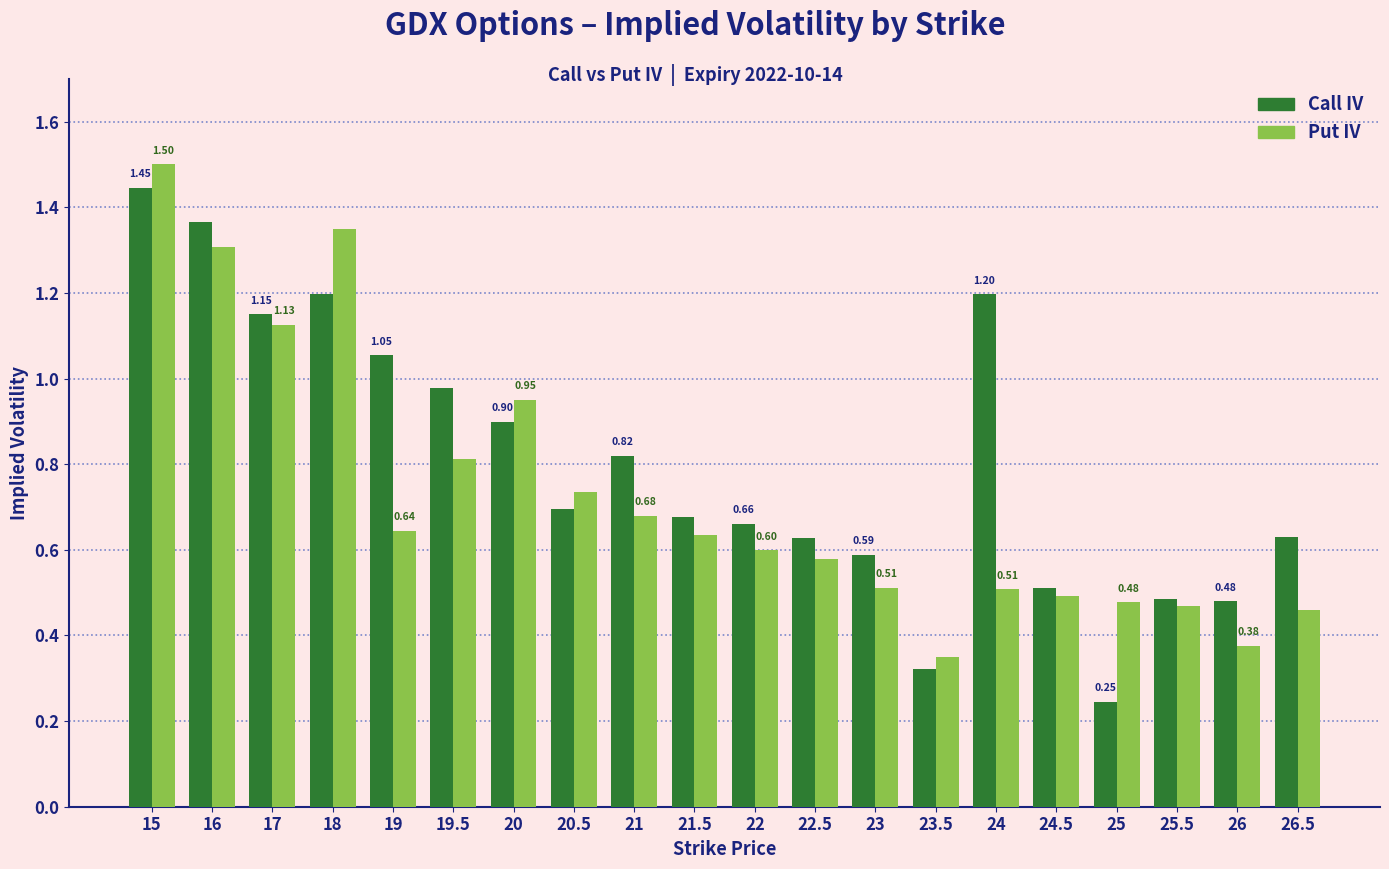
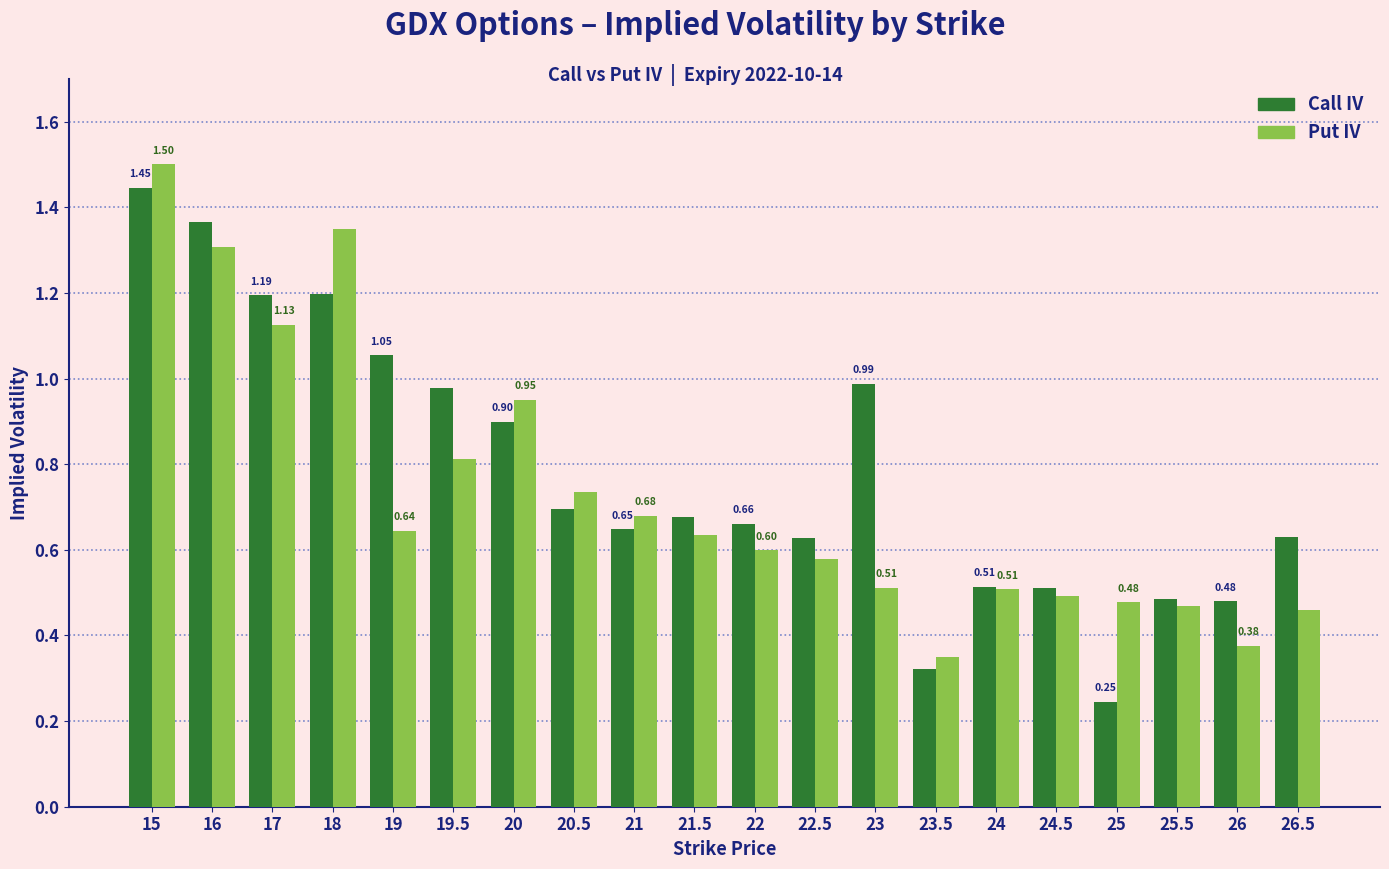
Call IV, 17: 1.15 -> 1.19
Call IV, 21: 0.82 -> 0.65
Call IV, 23: 0.59 -> 0.99
Call IV, 24: 1.20 -> 0.51
